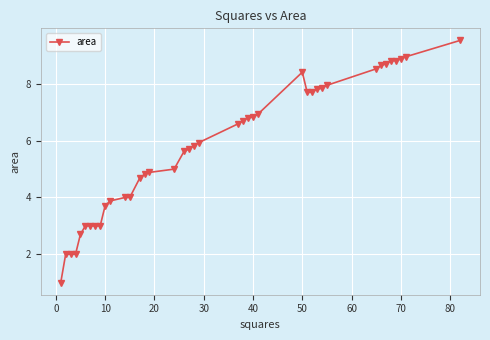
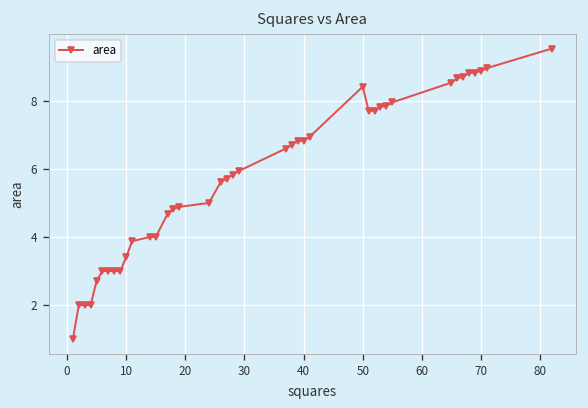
10: 3.7 -> 3.4
